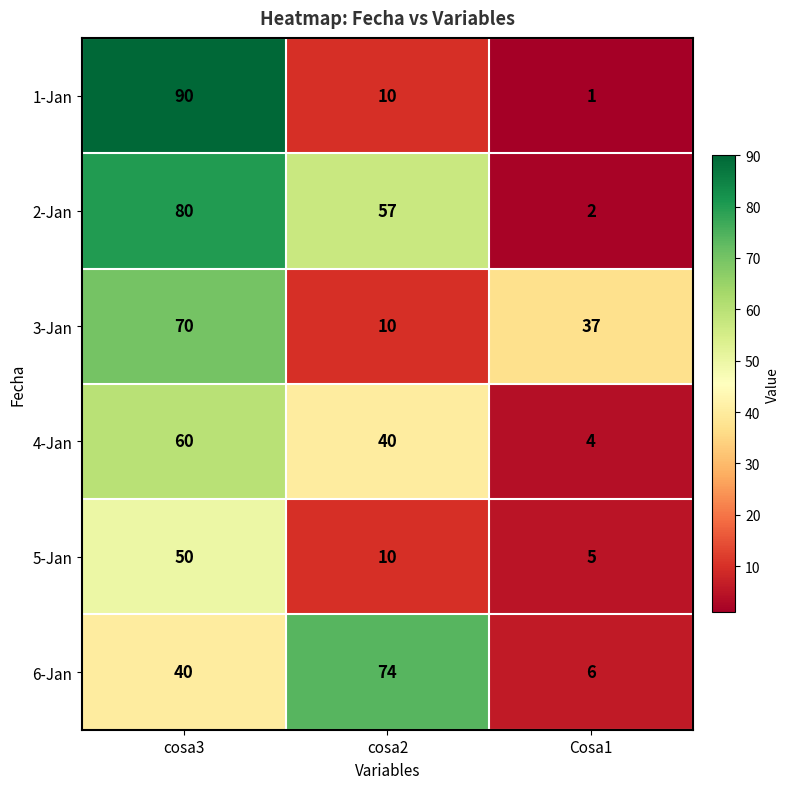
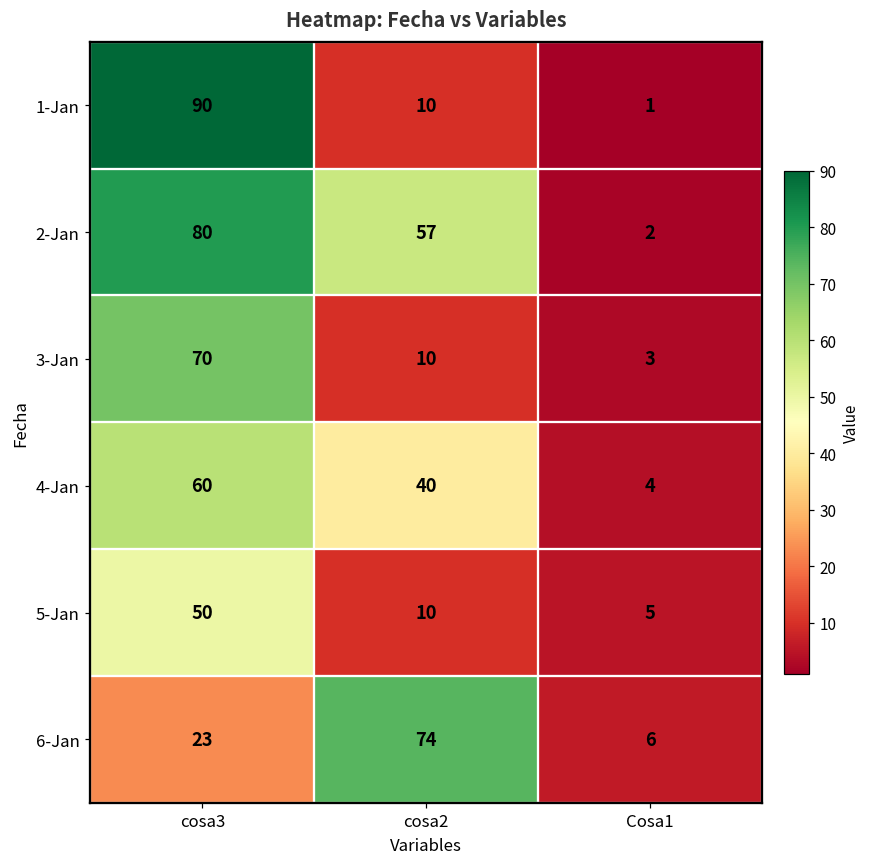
3-Jan, Cosa1: 37 -> 3
6-Jan, cosa3: 40 -> 23
